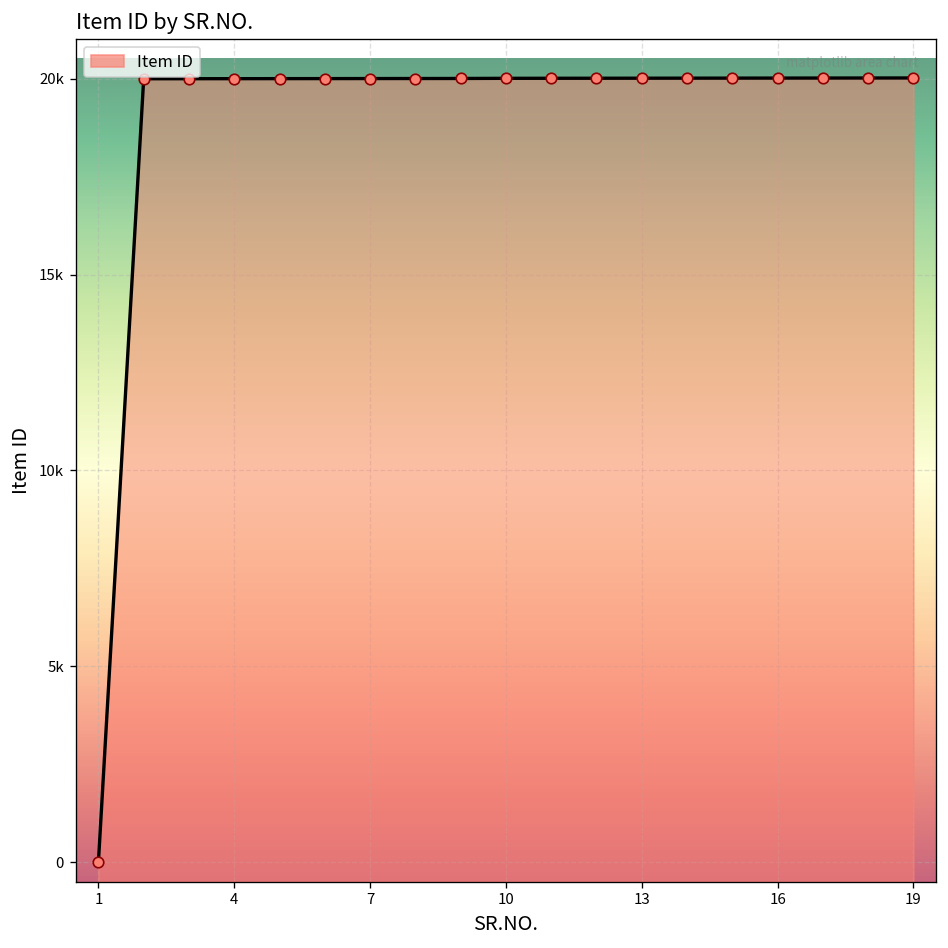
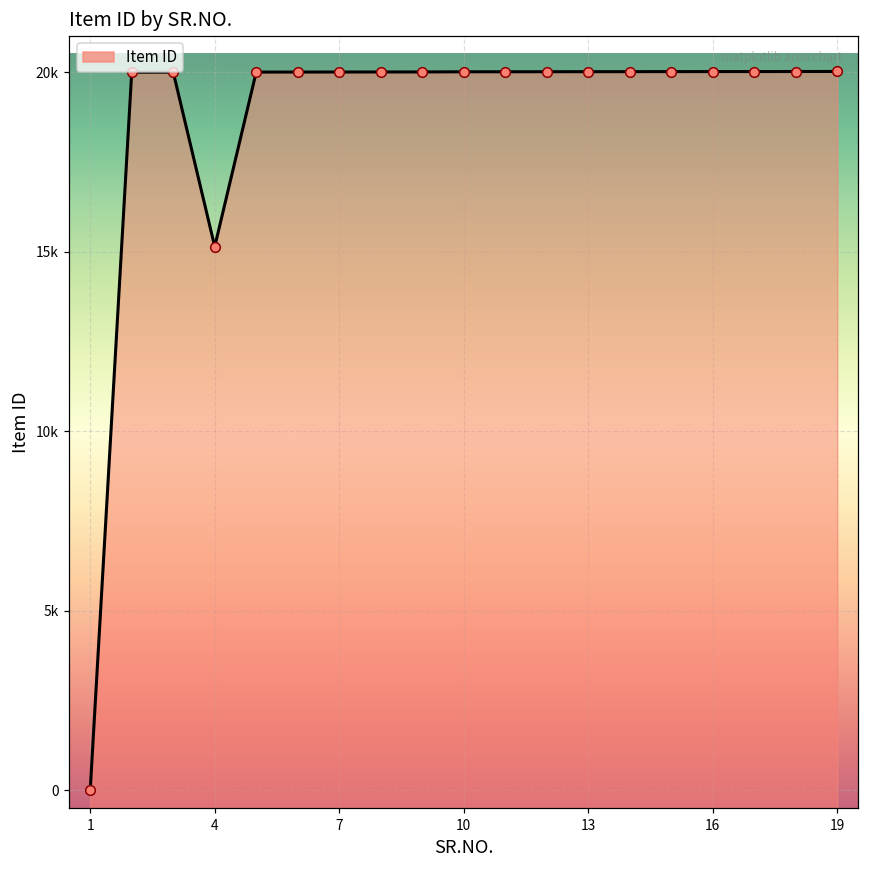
4: 20000 -> 15100
